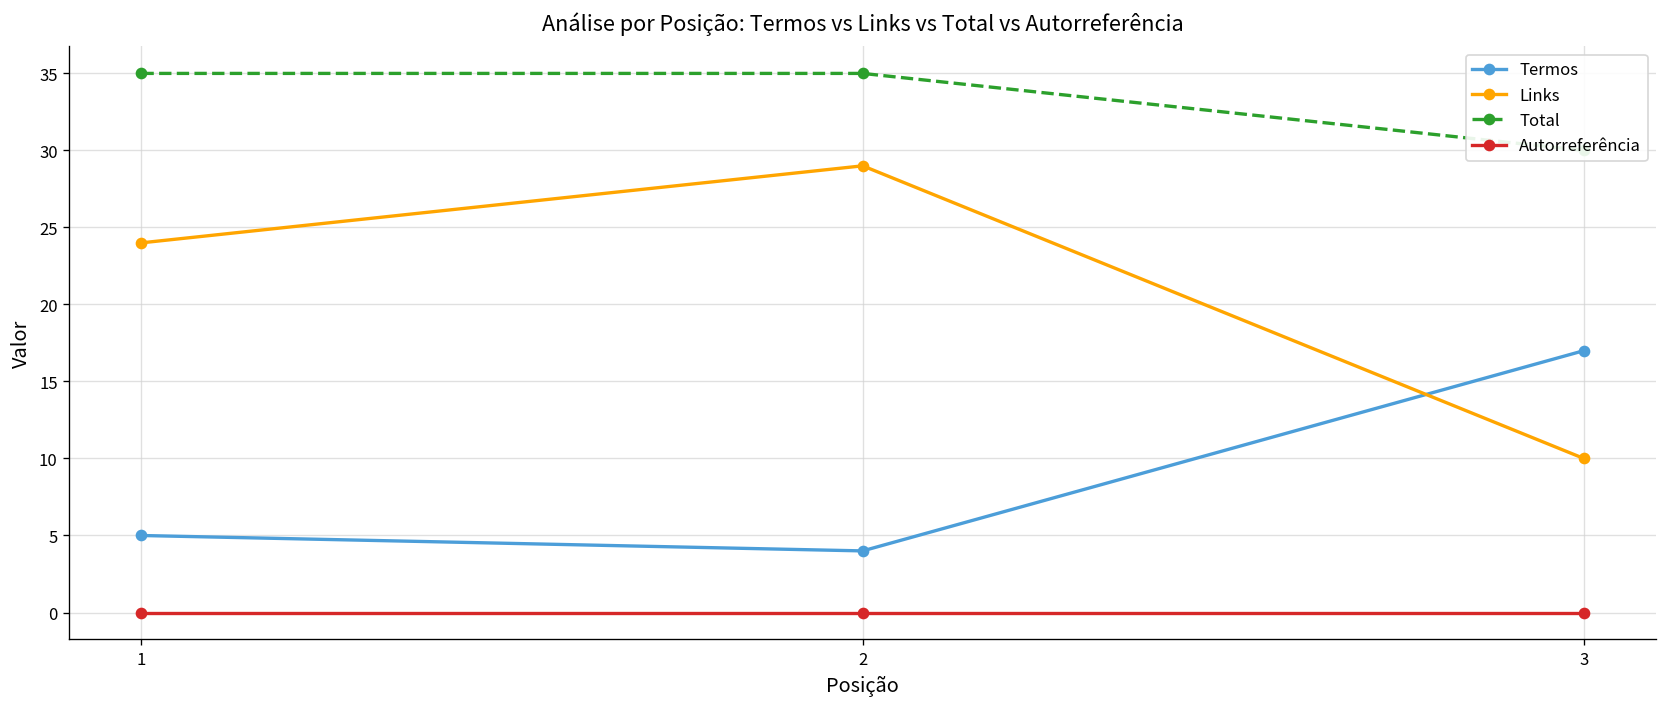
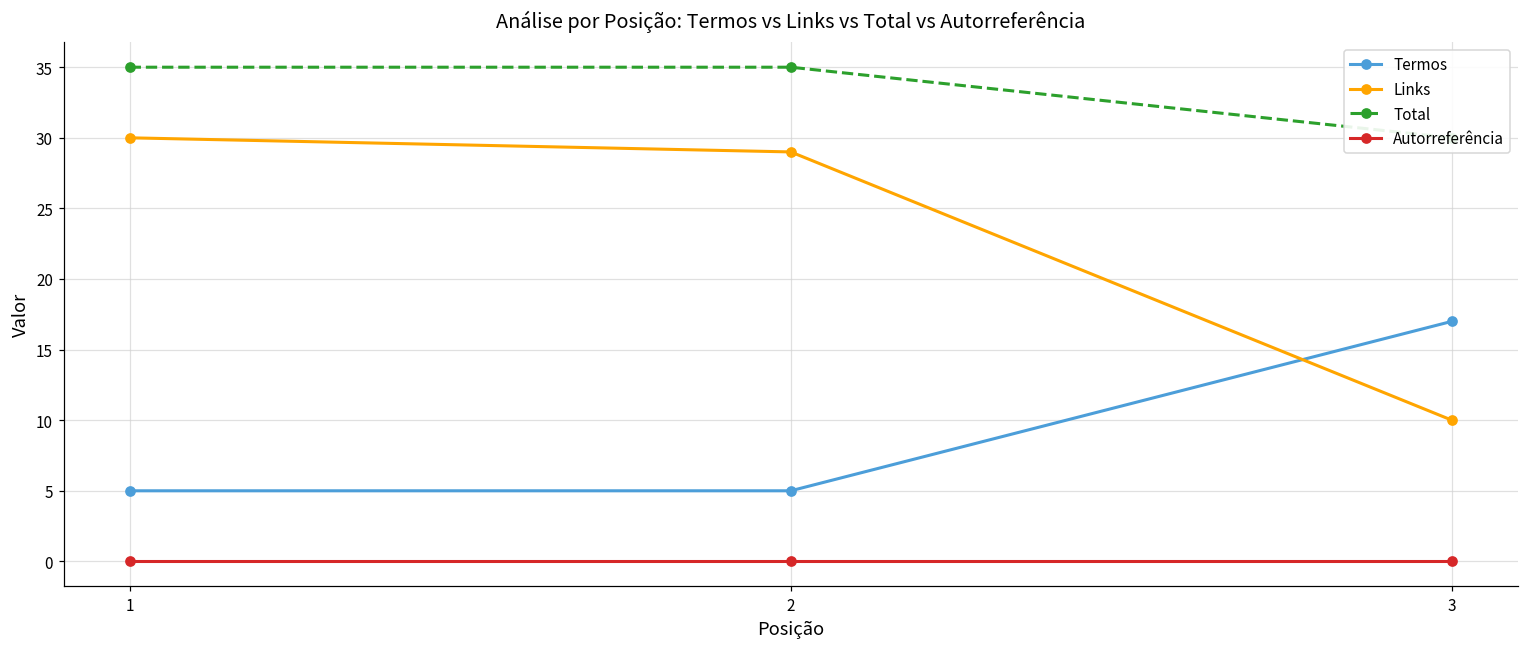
Links, 1: 24 -> 30
Termos, 2: 4 -> 5
